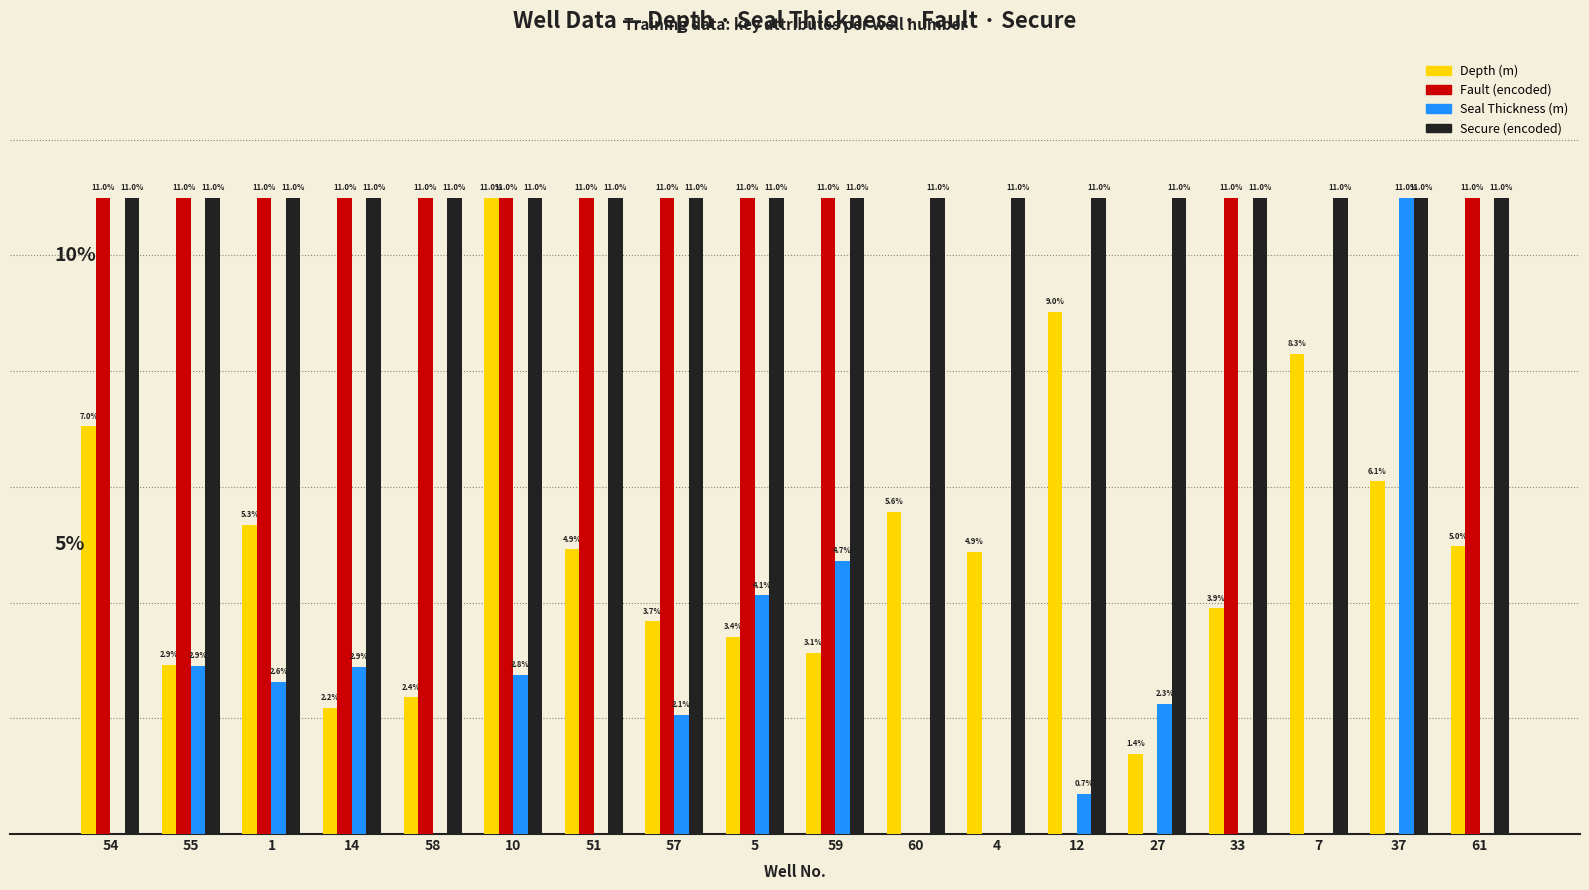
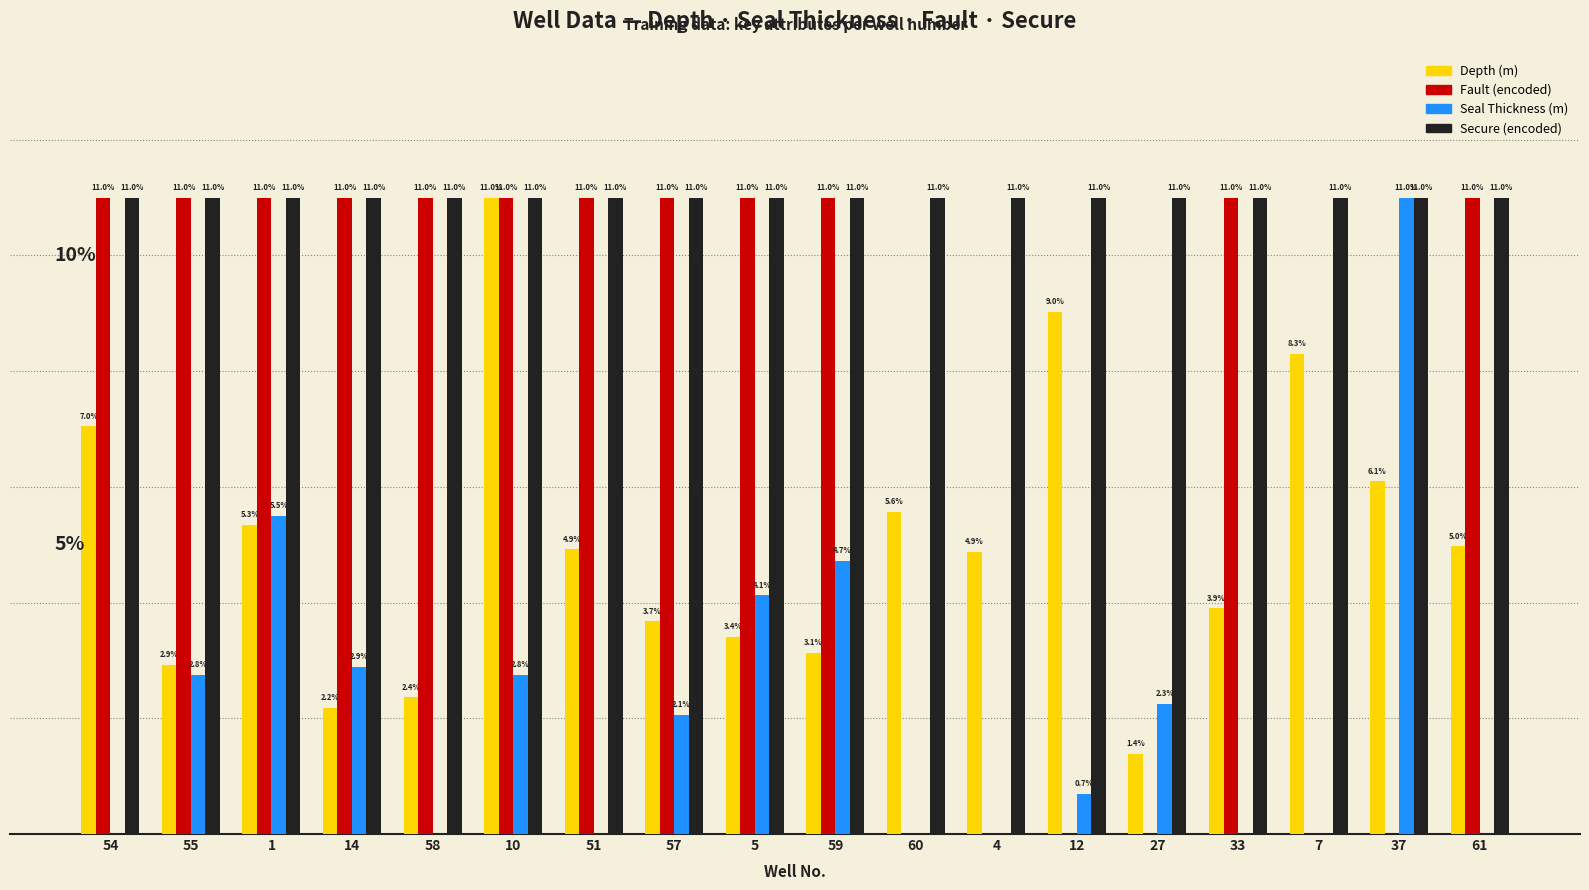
Seal Thickness (m), 55: 2.9% -> 2.8%
Seal Thickness (m), 1: 2.6% -> 5.5%
